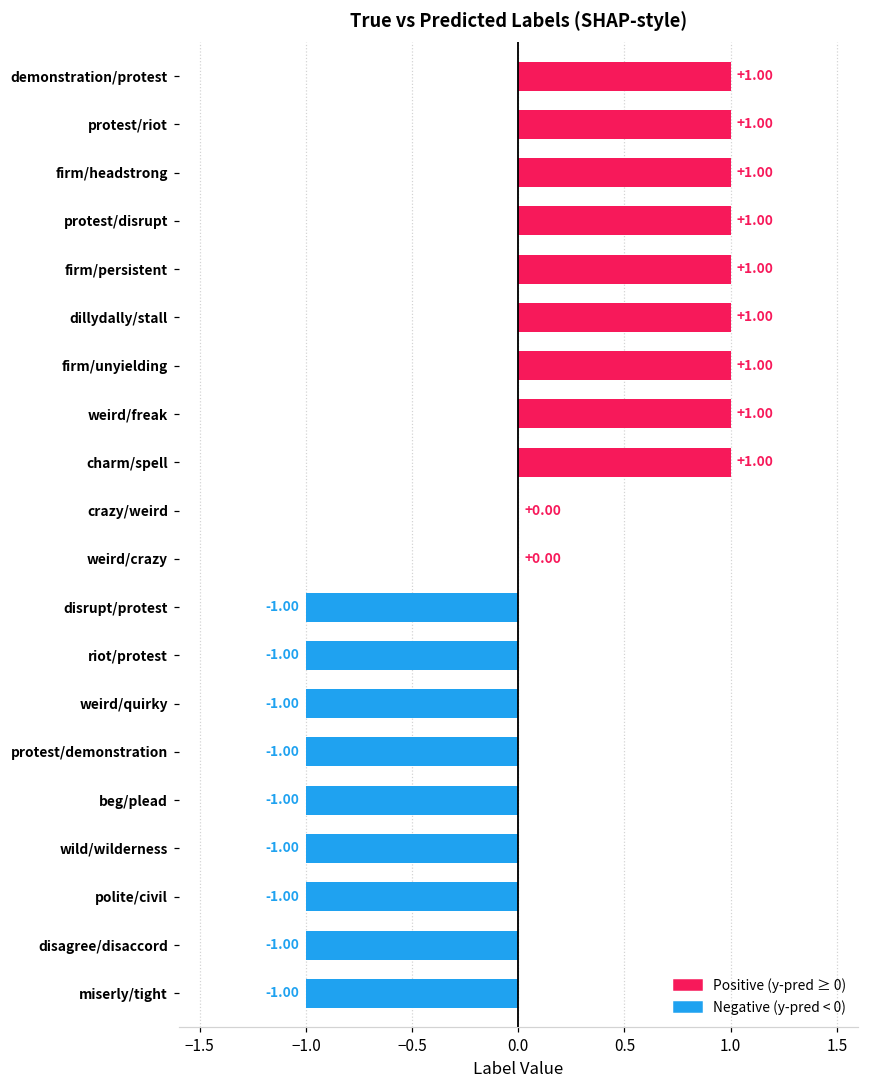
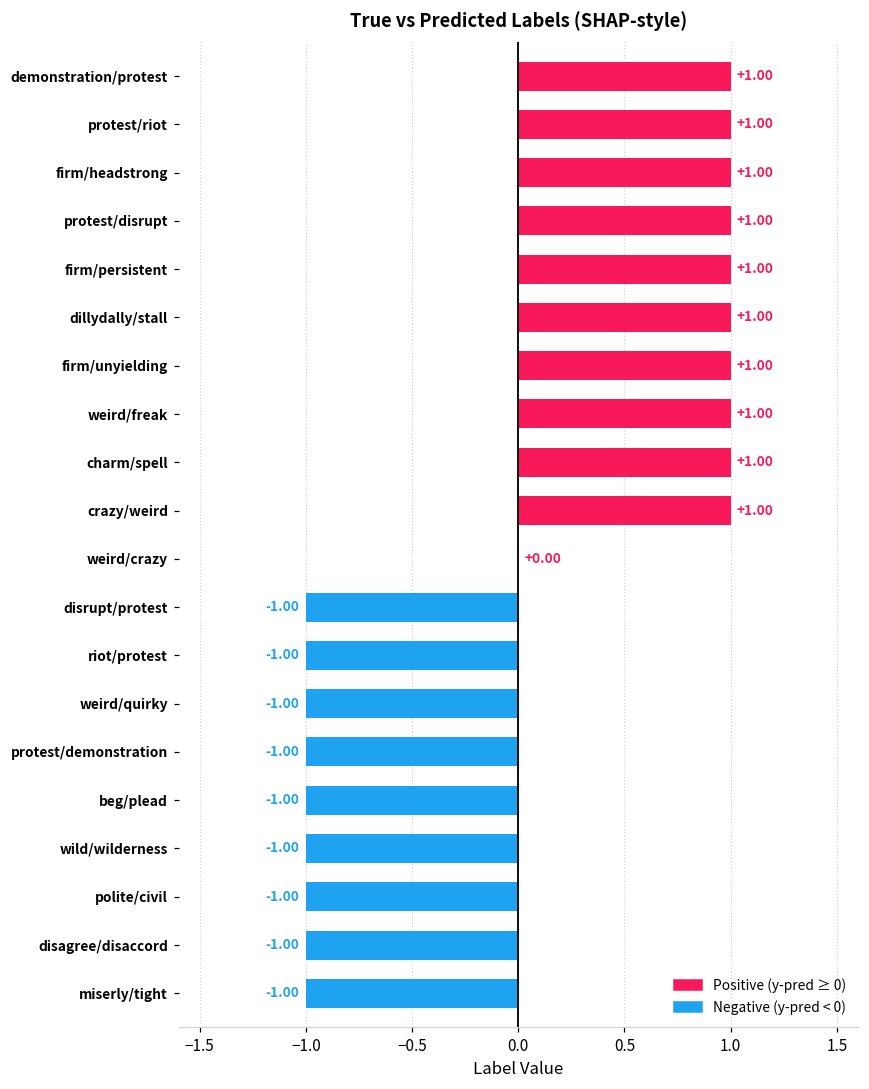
crazy/weird: +0.00 -> +1.00
